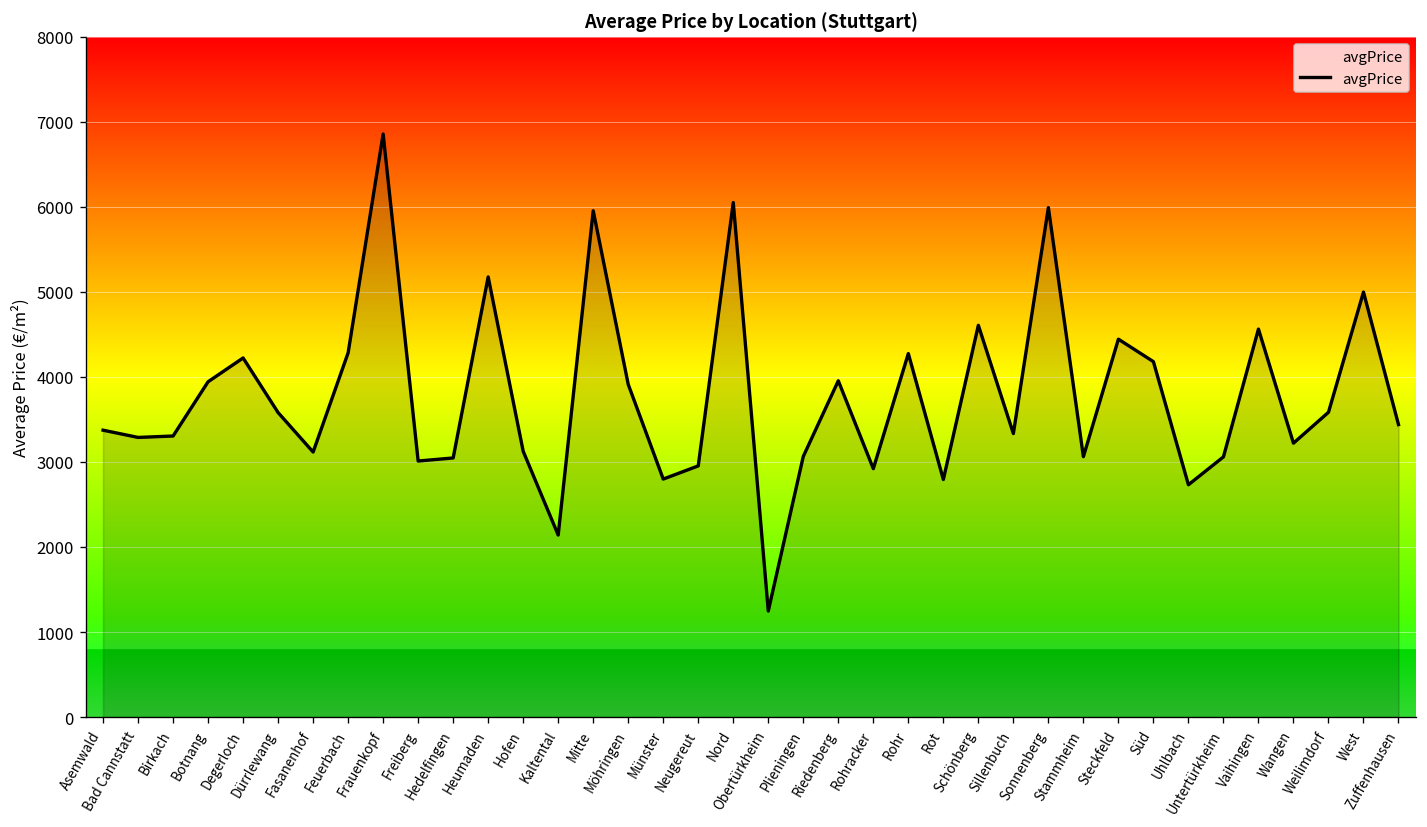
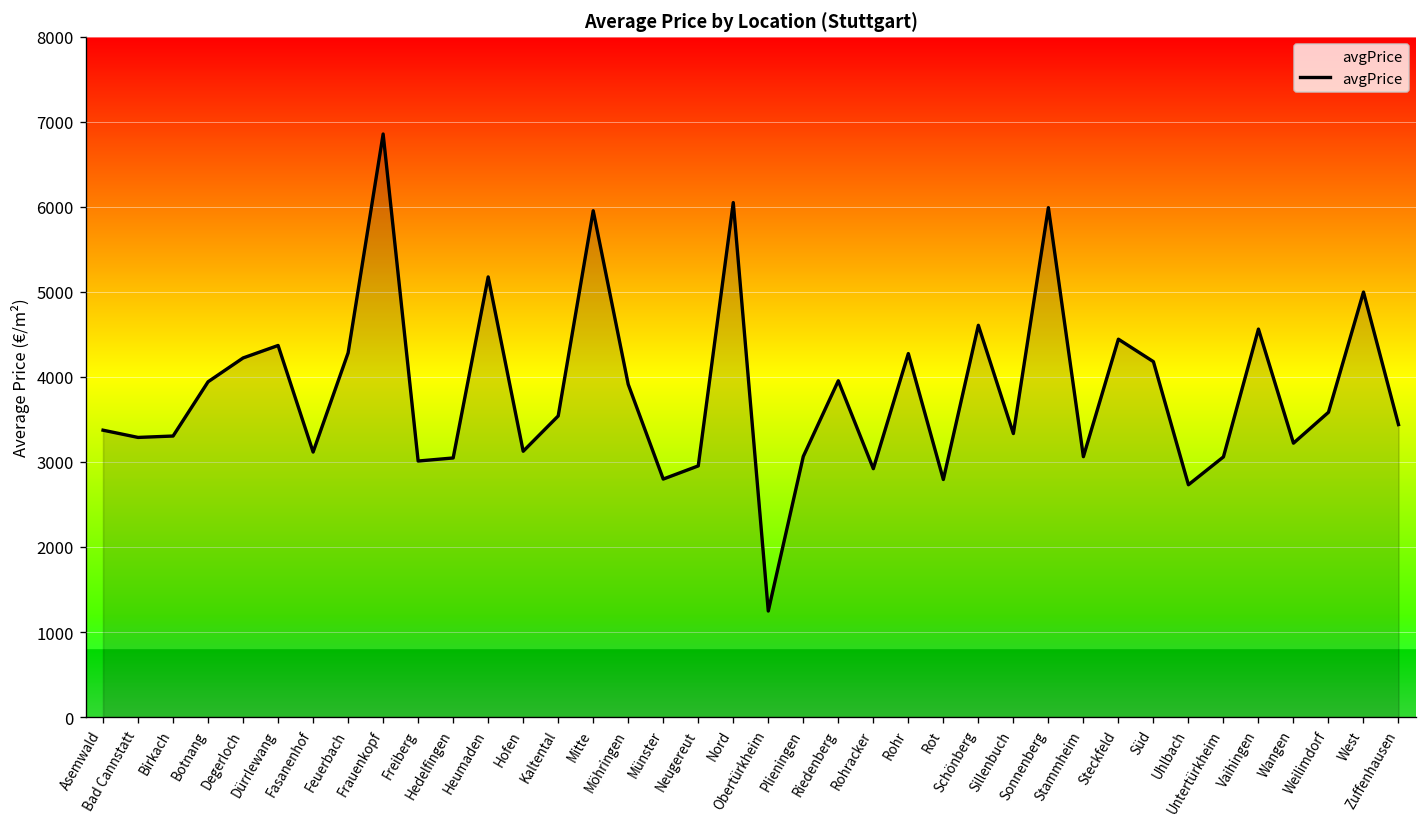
Dürrlewang: 3600 -> 4400
Kaltental: 2100 -> 3500
